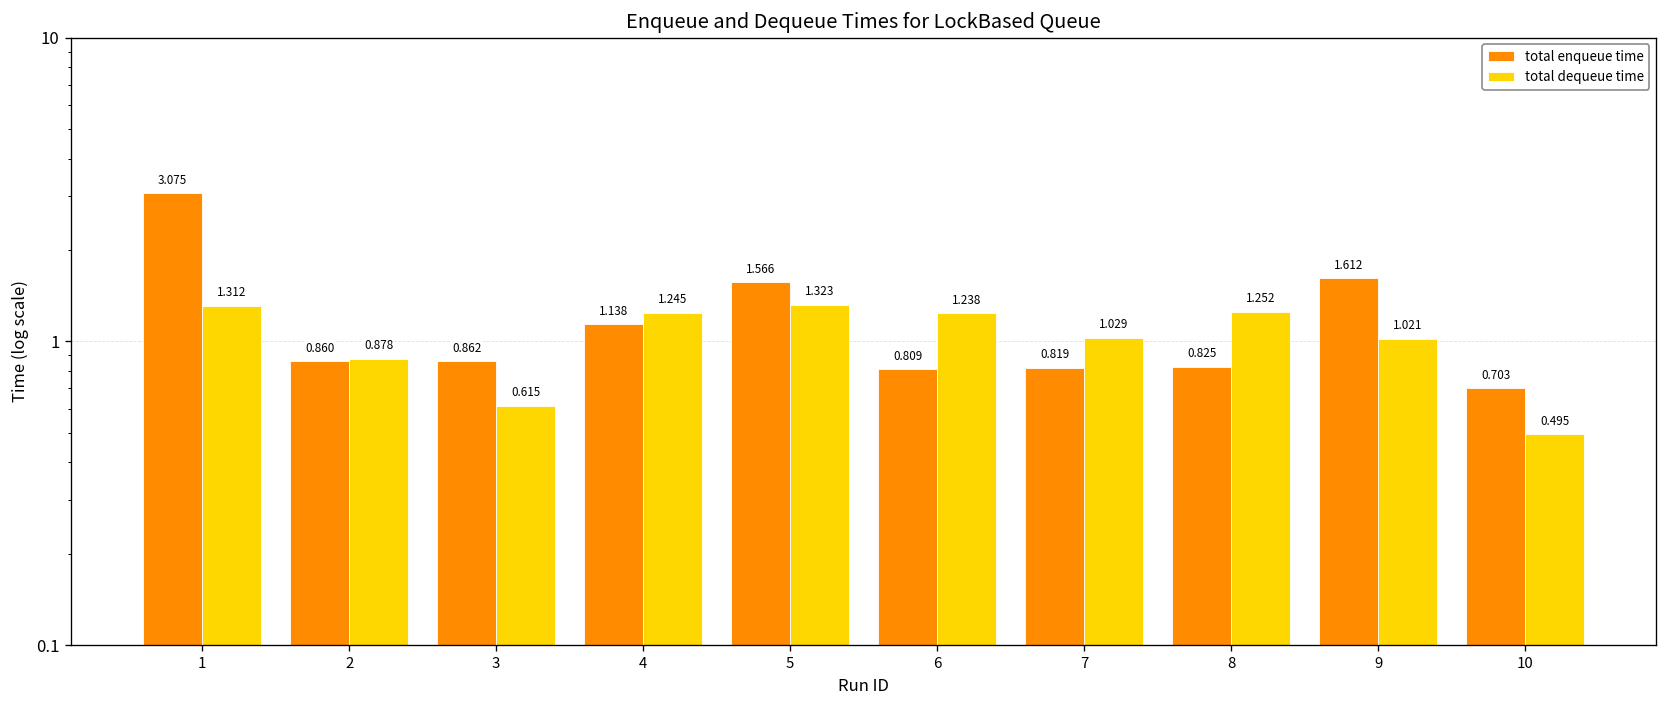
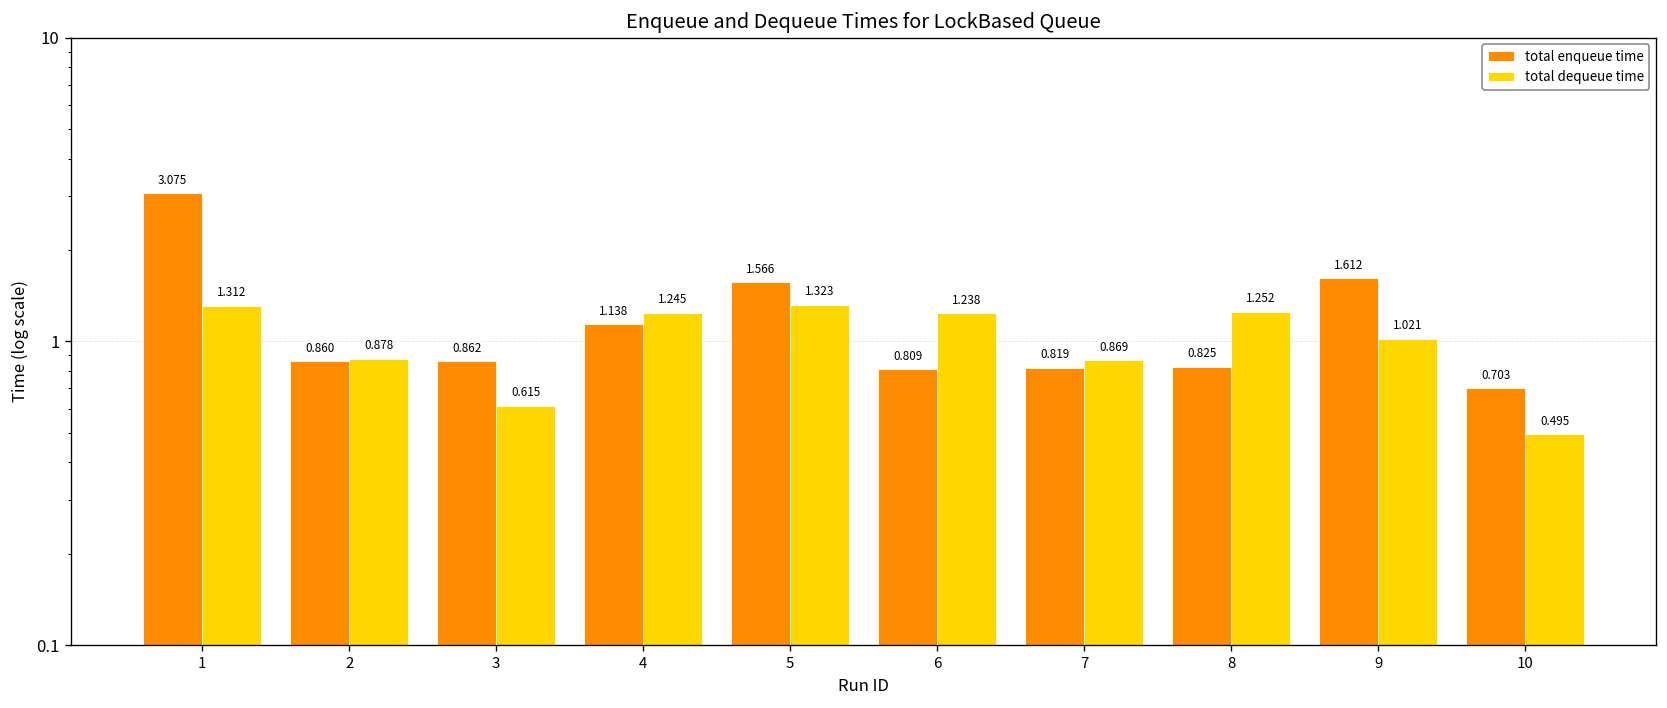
total dequeue time, 7: 1.029 -> 0.869
